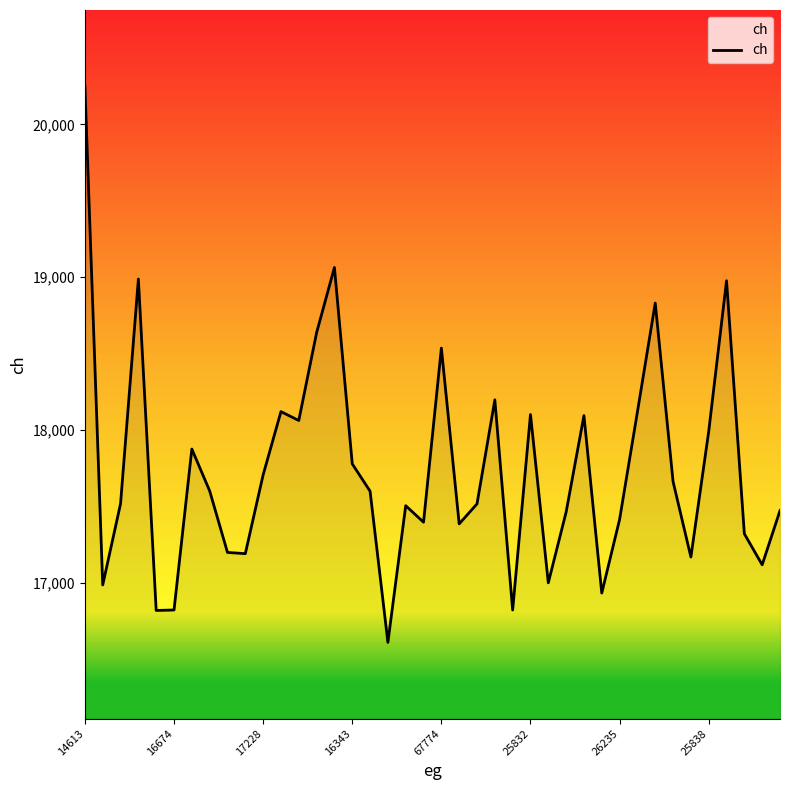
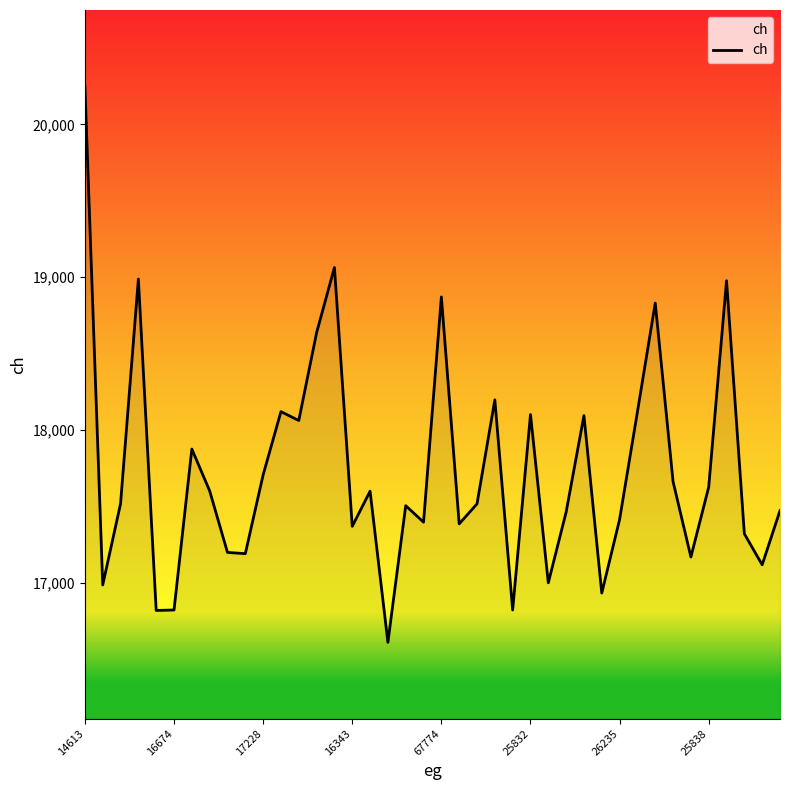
16343: 17,780 -> 17,370
67774: 18,540 -> 18,870
25838: 17,990 -> 17,630
